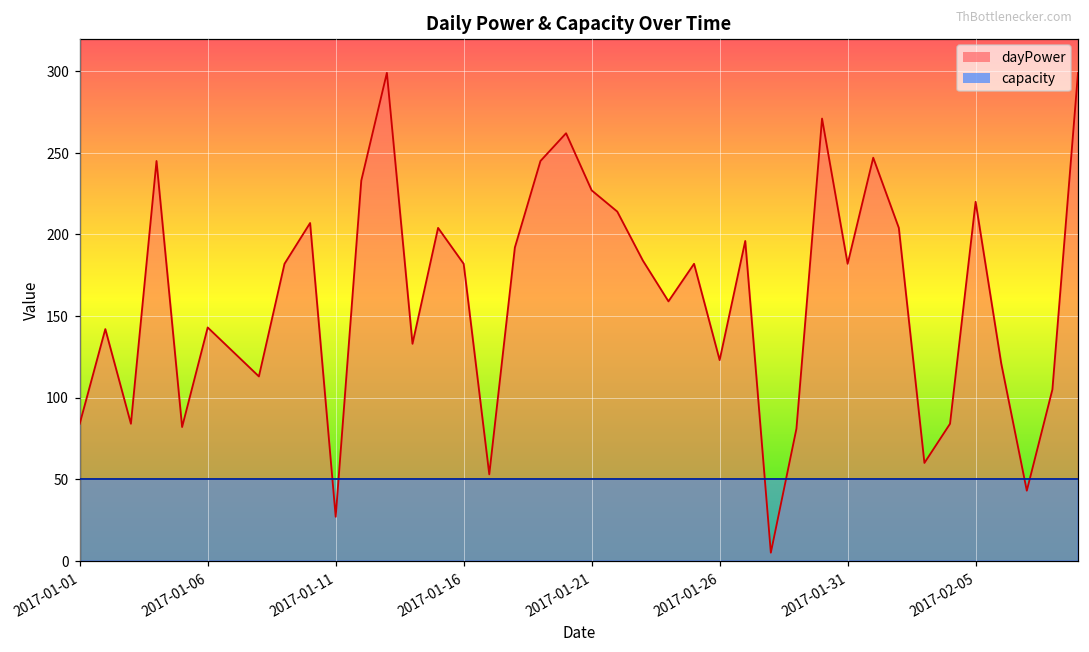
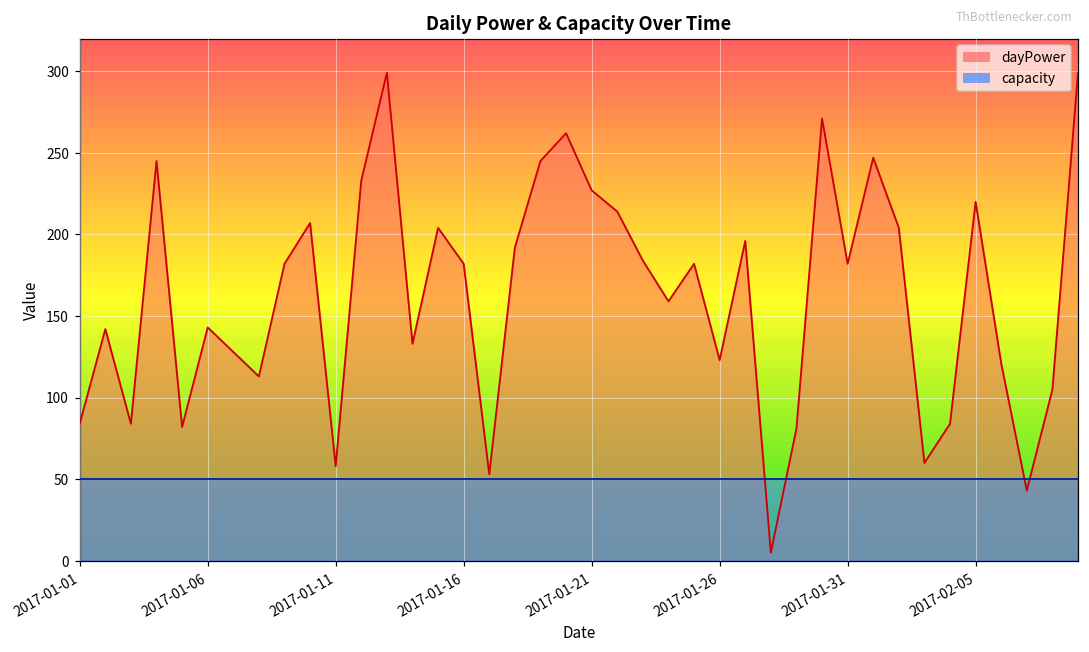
dayPower, 2017-01-11: 27 -> 58
